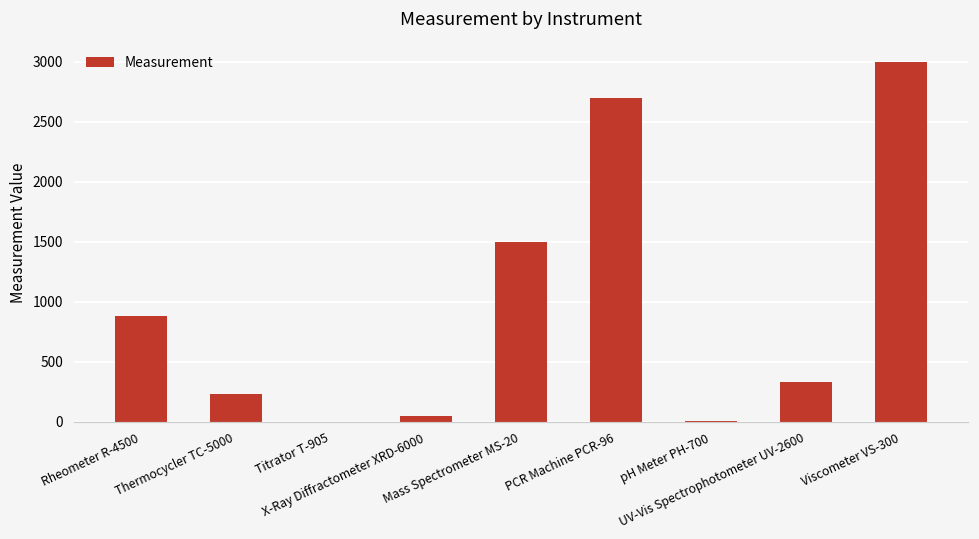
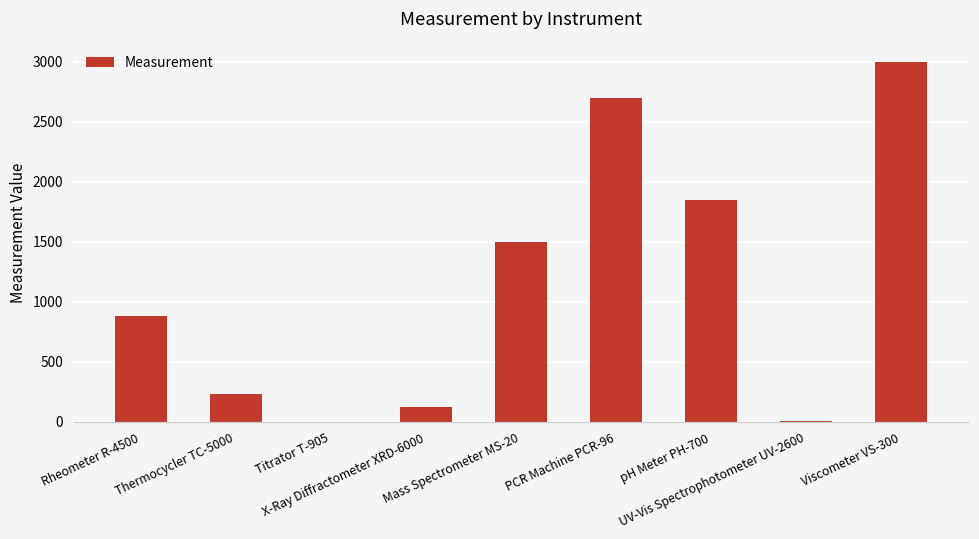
X-Ray Diffractometer XRD-6000: 50 -> 120
pH Meter PH-700: 10 -> 1850
UV-Vis Spectrophotometer UV-2600: 330 -> 0
